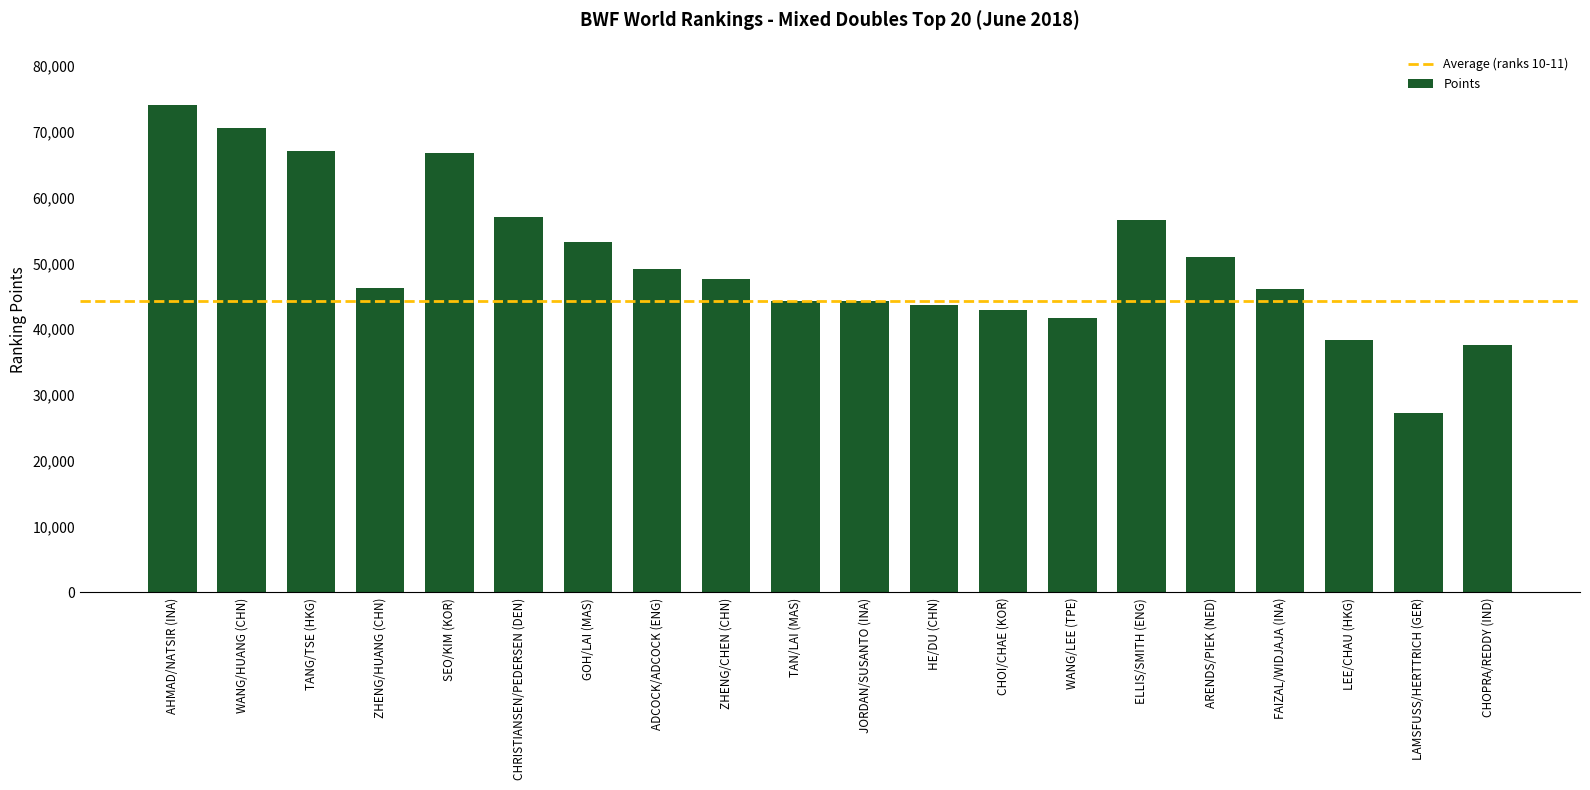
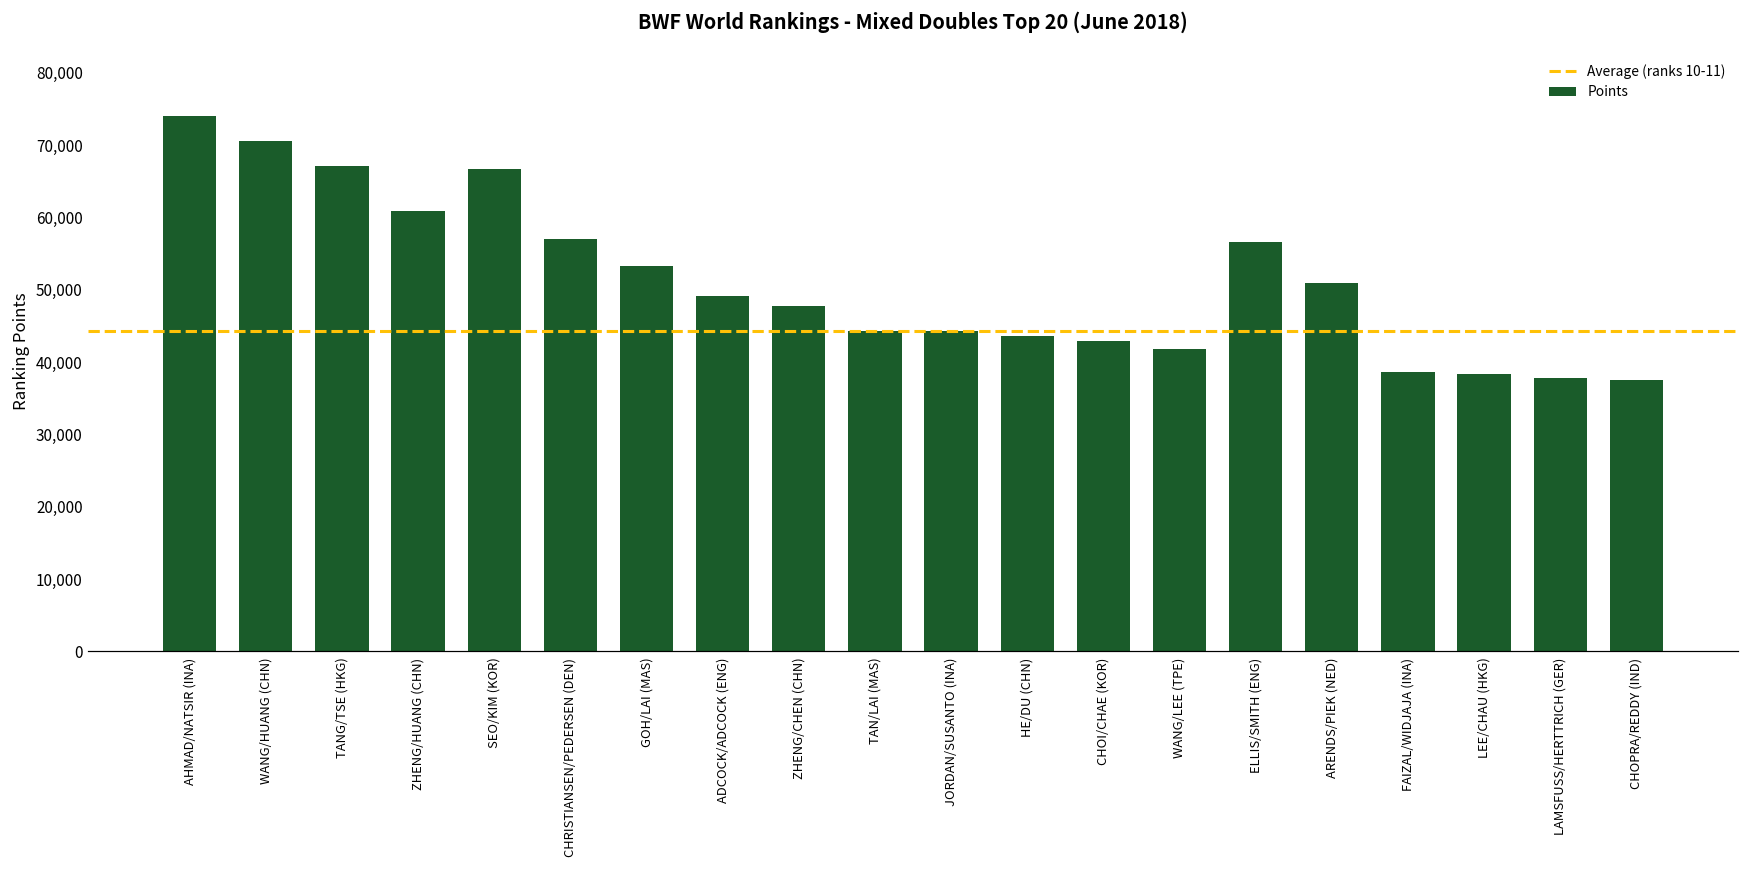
ZHENG/HUANG (CHN): 46,000 -> 61,000
FAIZAL/WIDJAJA (INA): 46,000 -> 39,000
LAMSFUSS/HERTTRICH (GER): 27,000 -> 38,000
